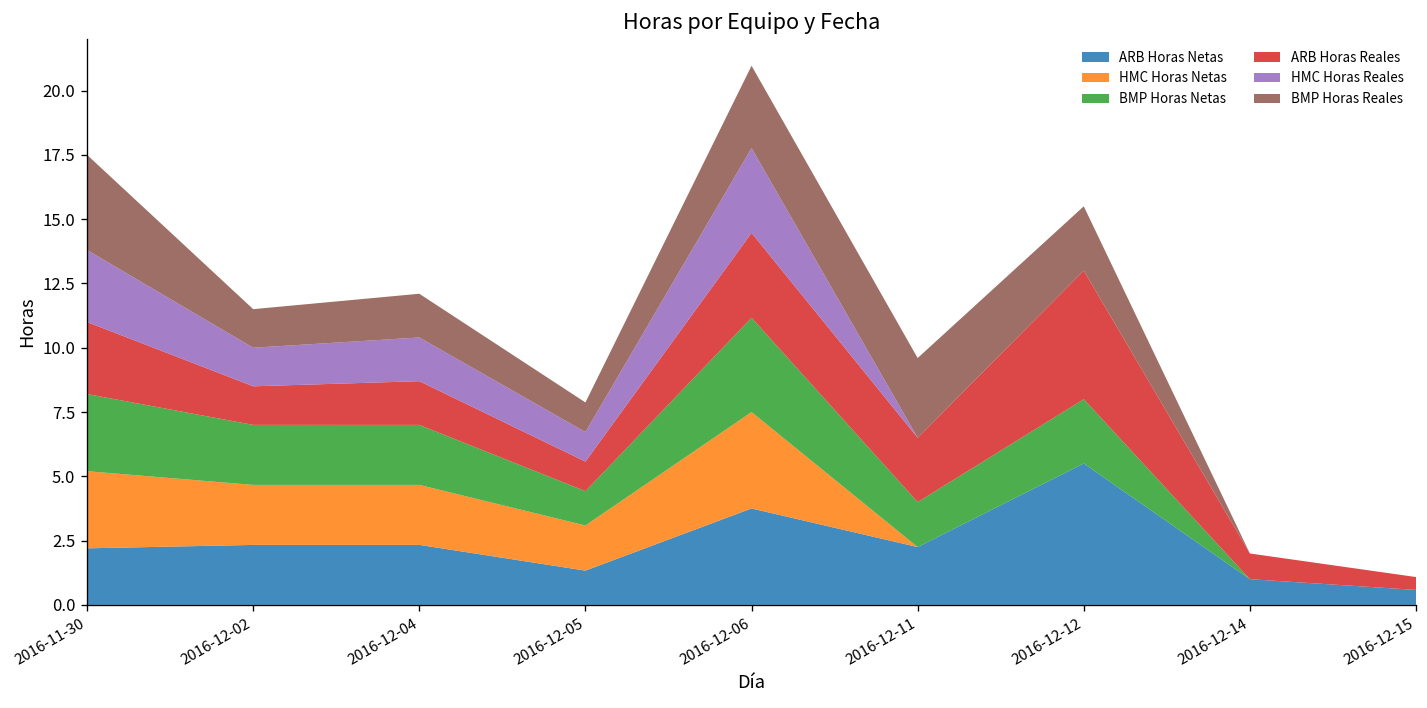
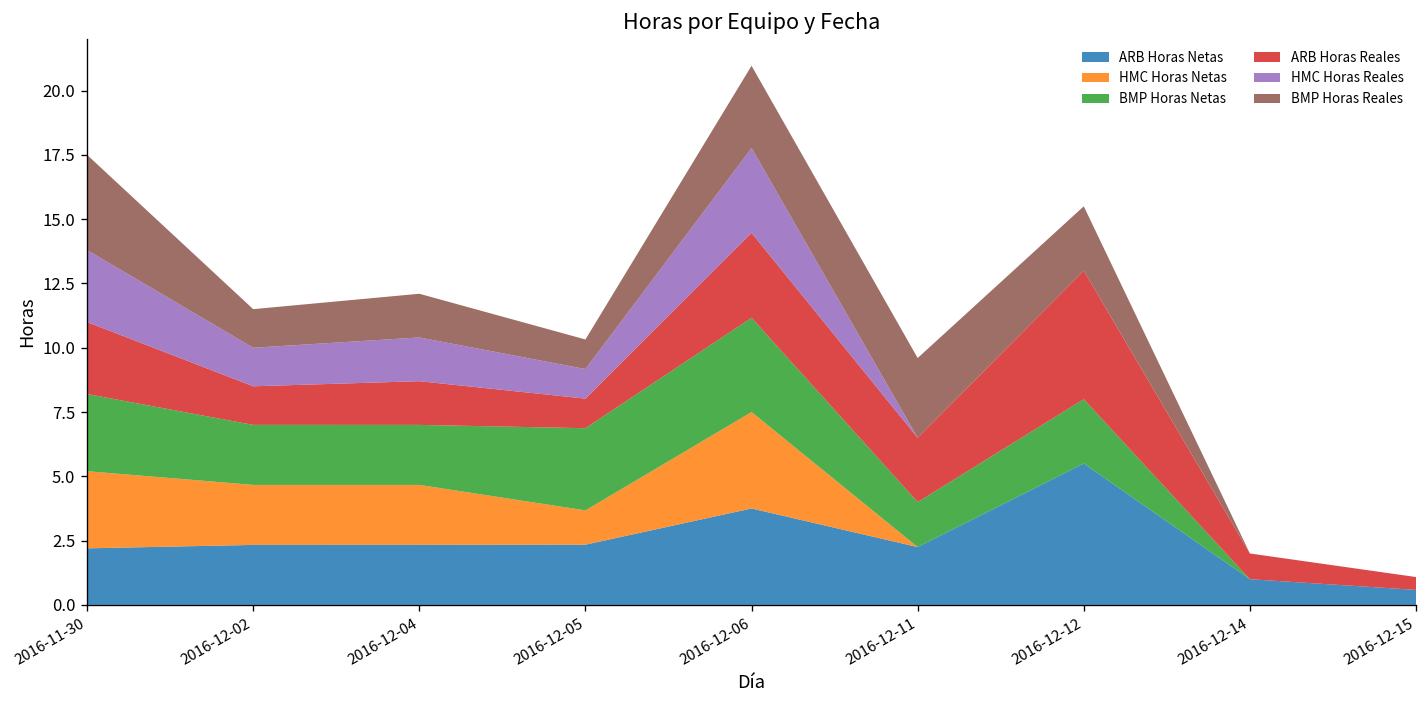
ARB Horas Netas, 2016-12-05: 1.3 -> 2.3
HMC Horas Netas, 2016-12-05: 1.8 -> 1.3
BMP Horas Netas, 2016-12-05: 1.3 -> 3.2
